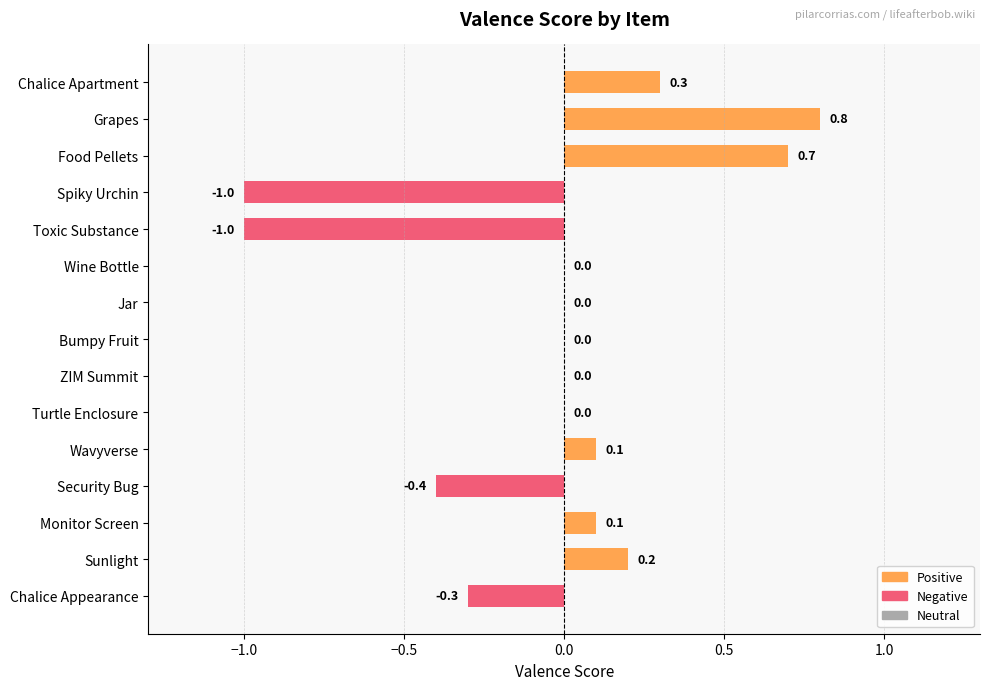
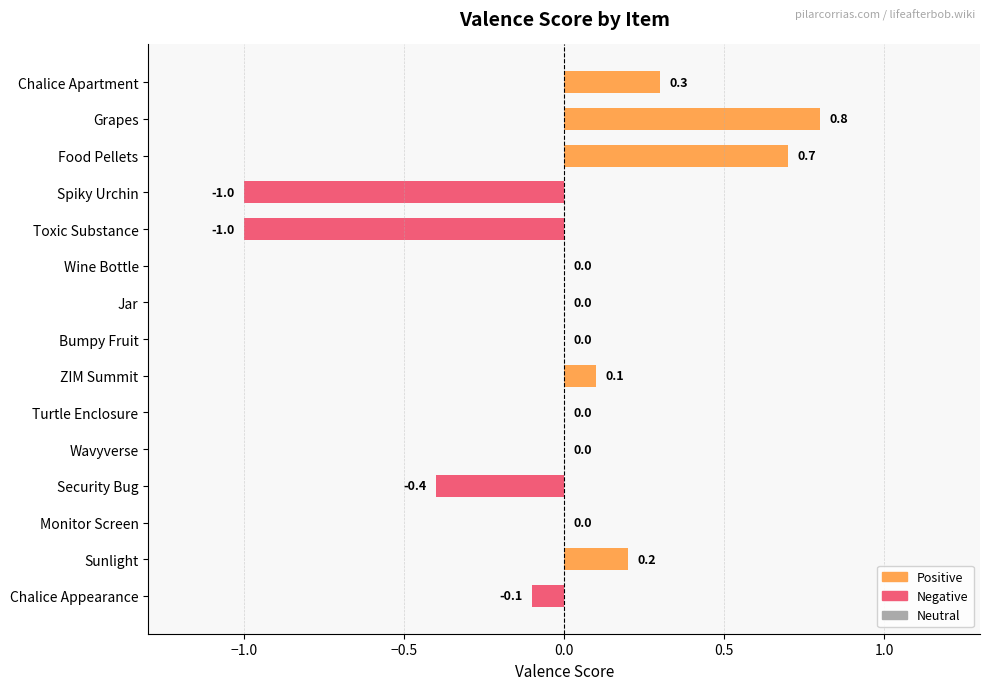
ZIM Summit: 0.0 -> 0.1
Wavyverse: 0.1 -> 0.0
Monitor Screen: 0.1 -> 0.0
Chalice Appearance: -0.3 -> -0.1
